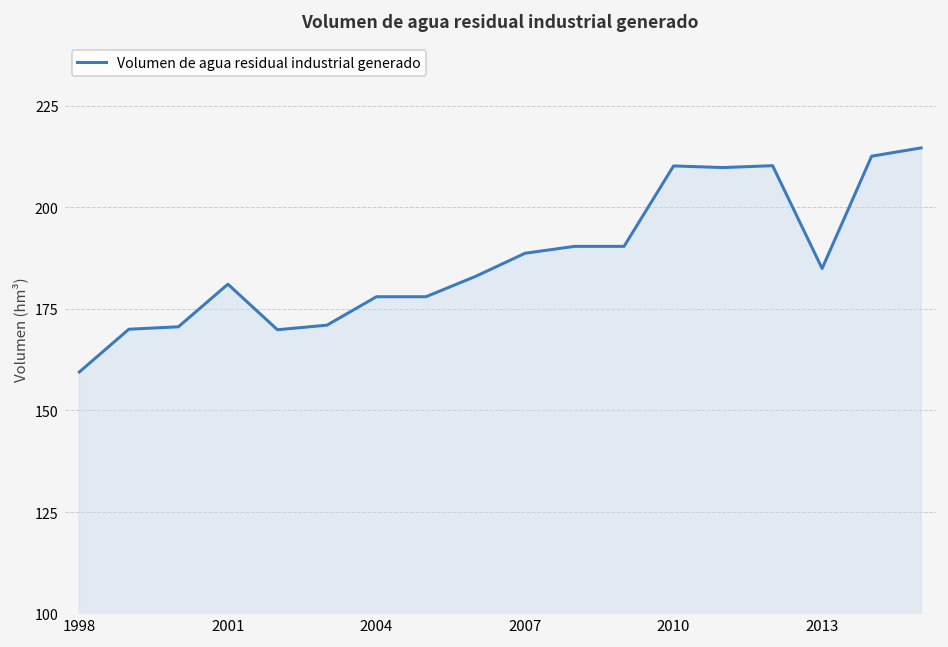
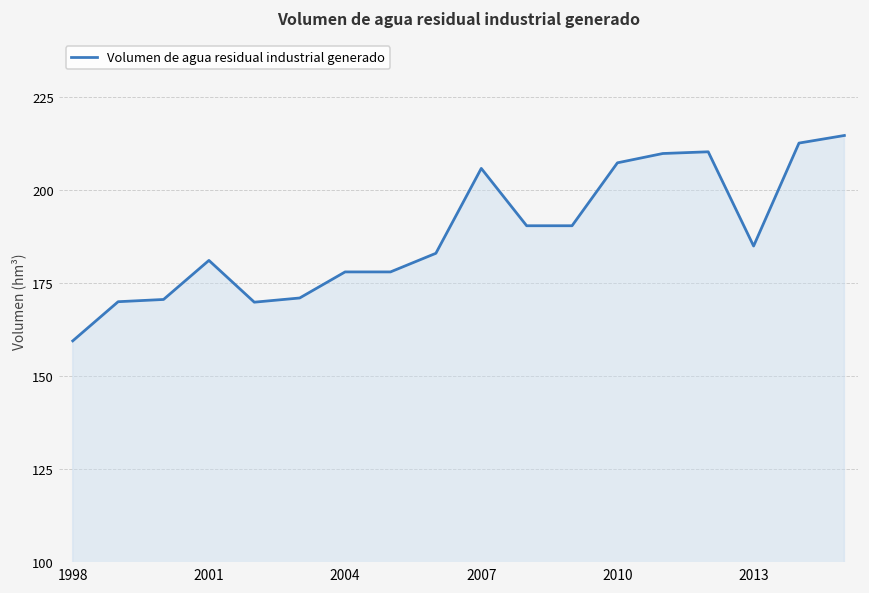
2007: 189 -> 206
2010: 210 -> 207
